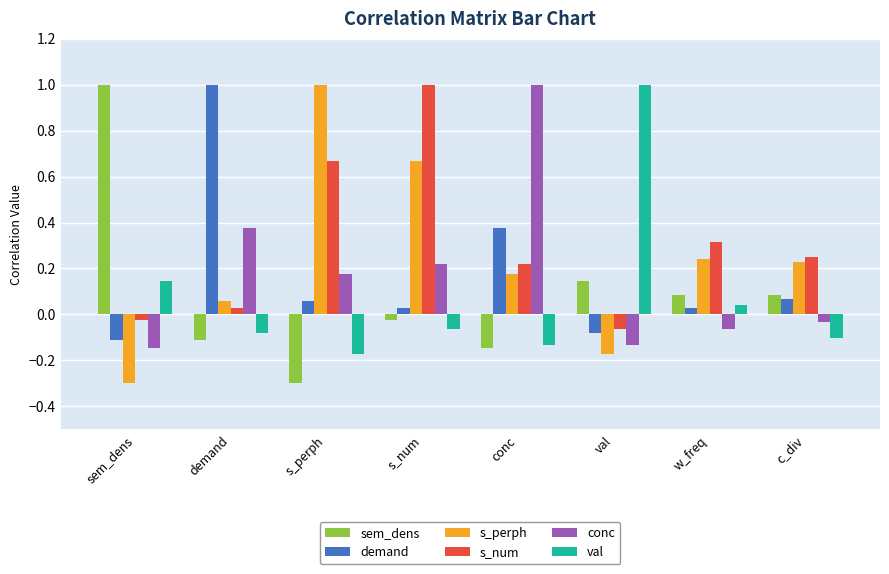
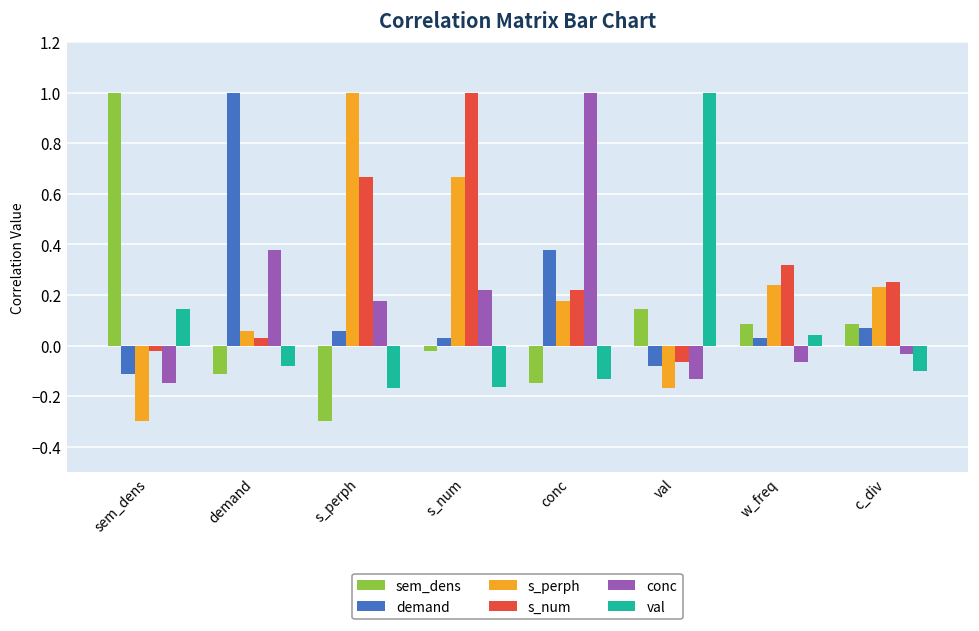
val, s_num: -0.06 -> -0.17
